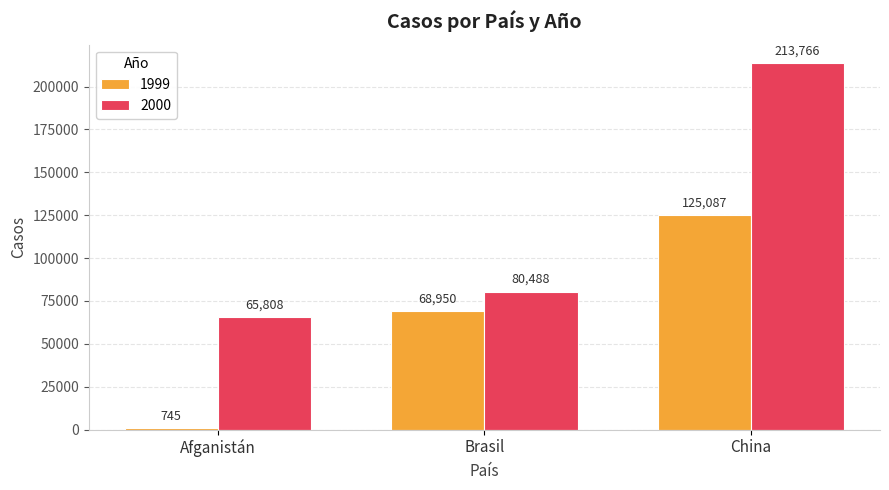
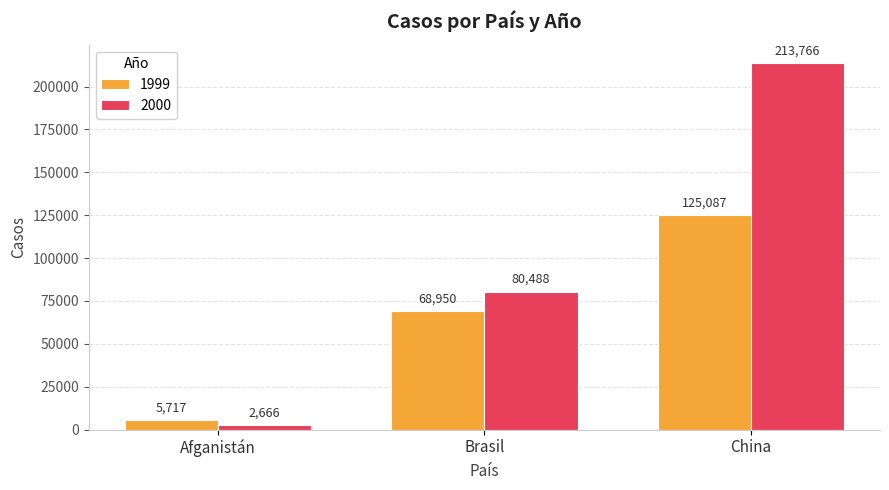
1999, Afganistán: 745 -> 5,717
2000, Afganistán: 65,808 -> 2,666
